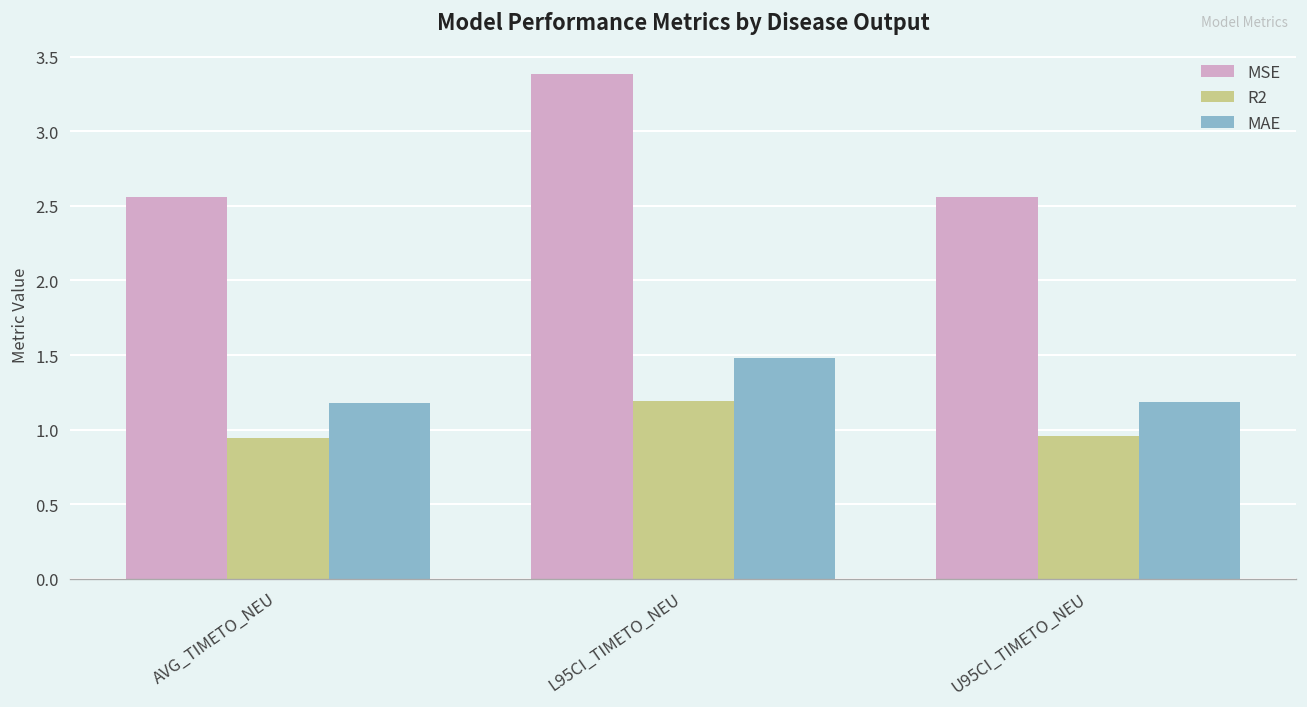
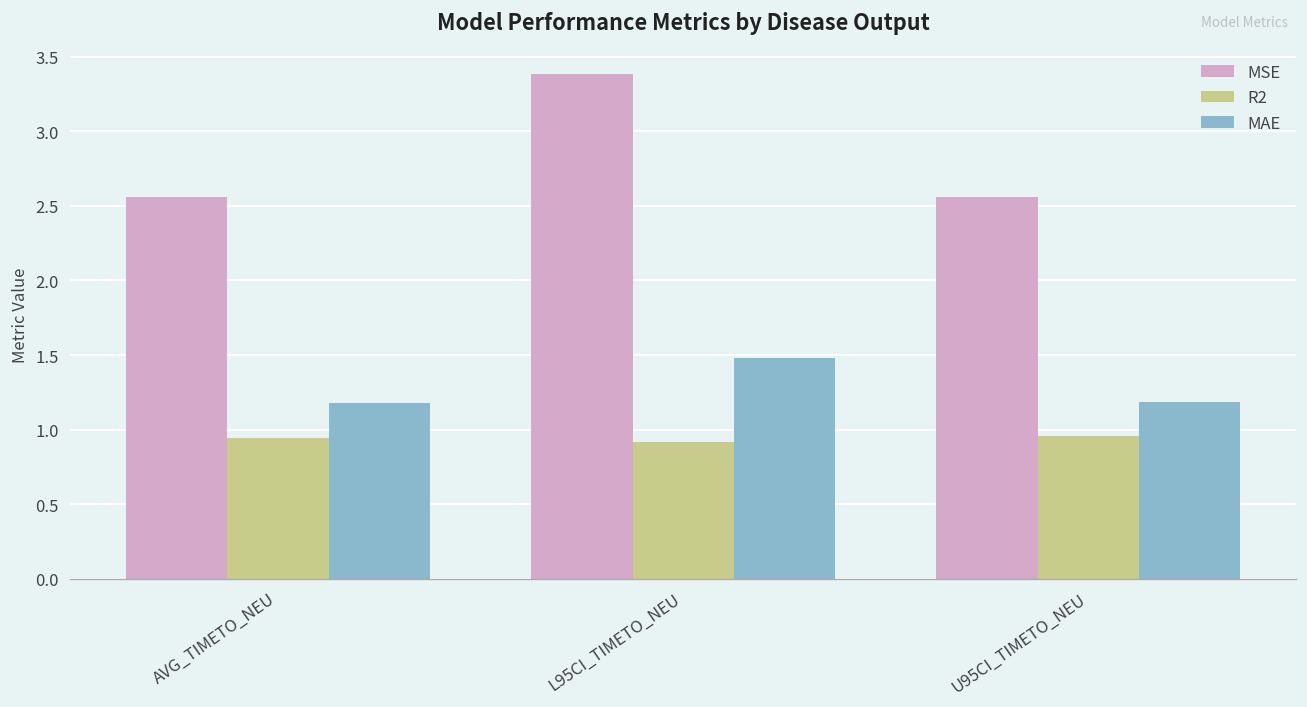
R2, L95CI_TIMETO_NEU: 1.19 -> 0.91
